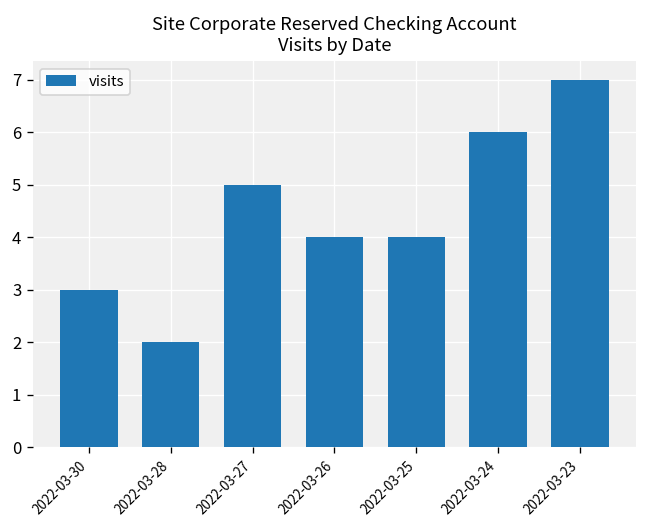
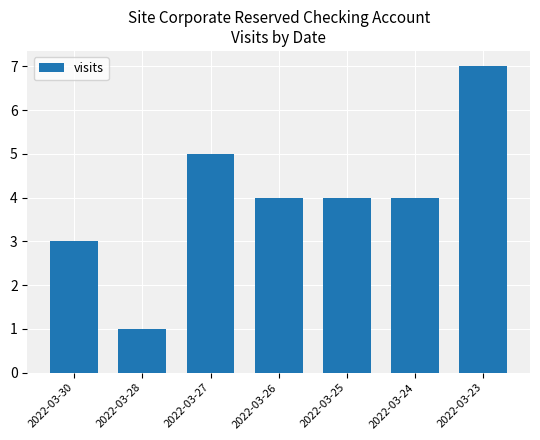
2022-03-28: 2 -> 1
2022-03-24: 6 -> 4
